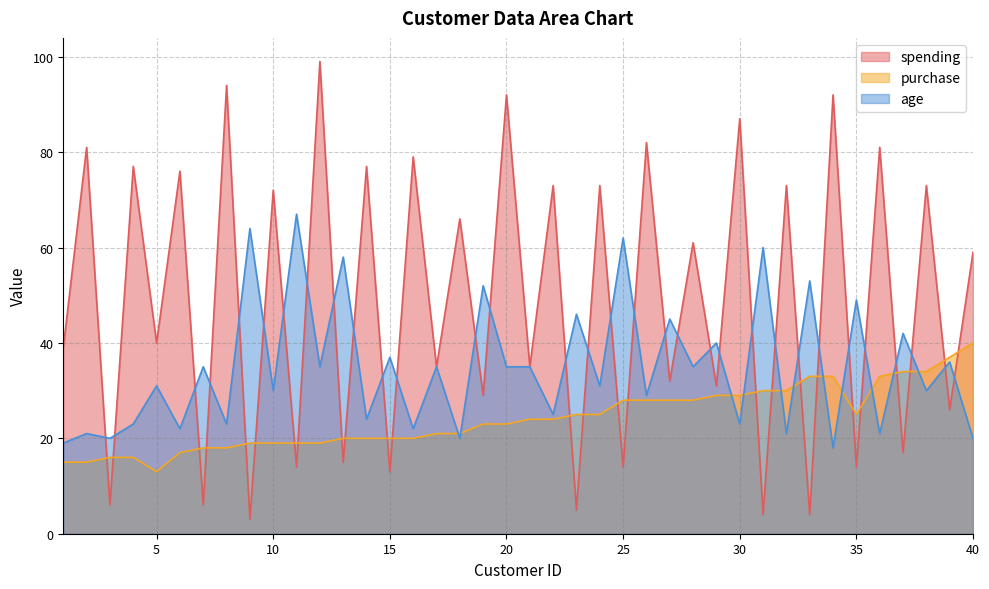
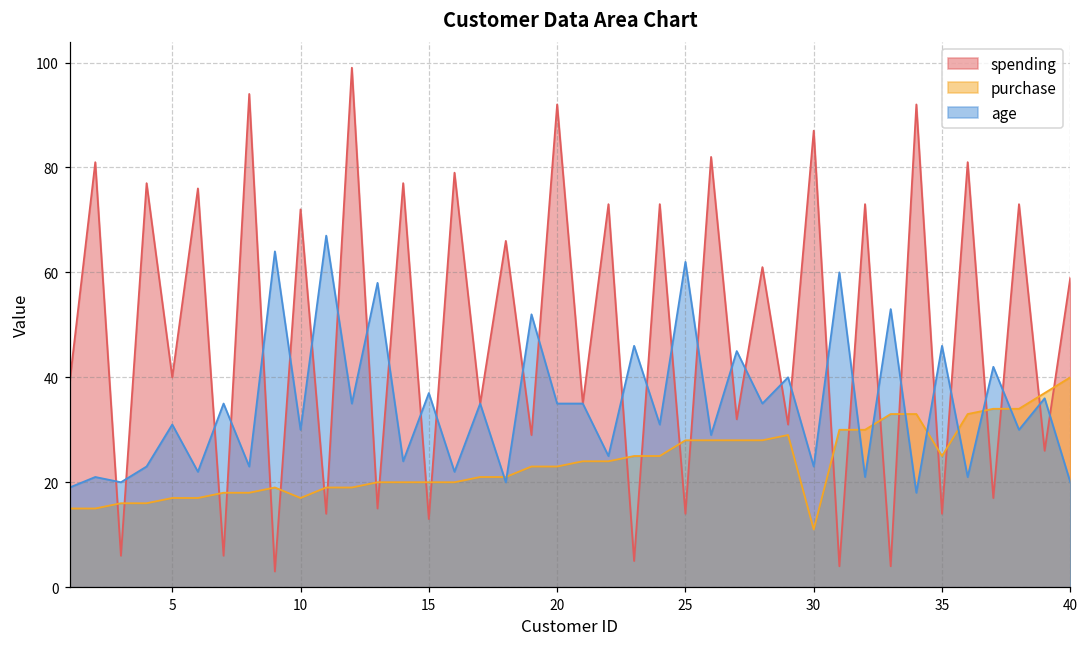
purchase, 5: 13 -> 17
purchase, 10: 19 -> 17
purchase, 30: 29 -> 11
age, 35: 49 -> 46
